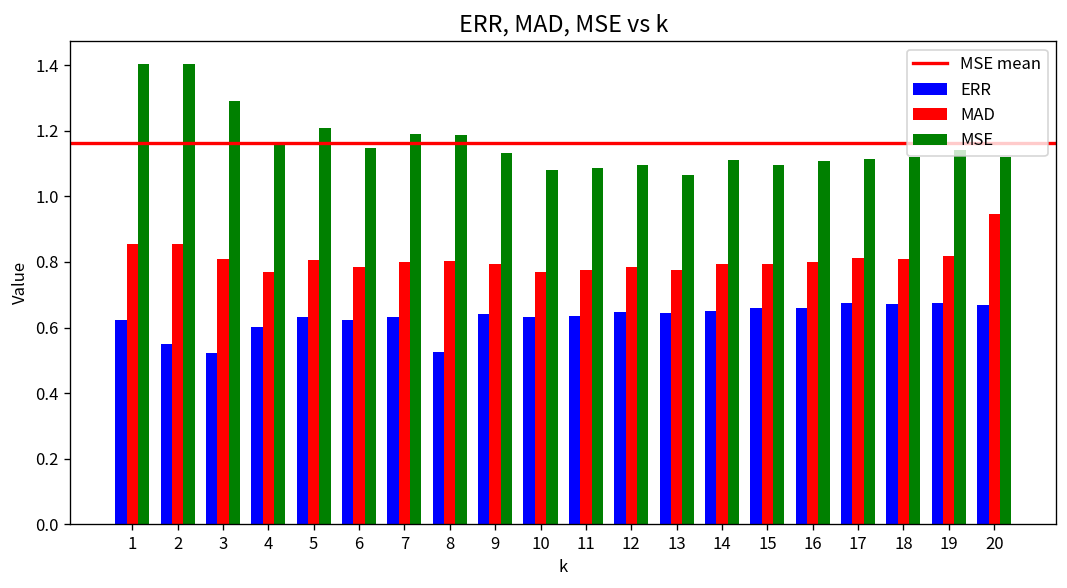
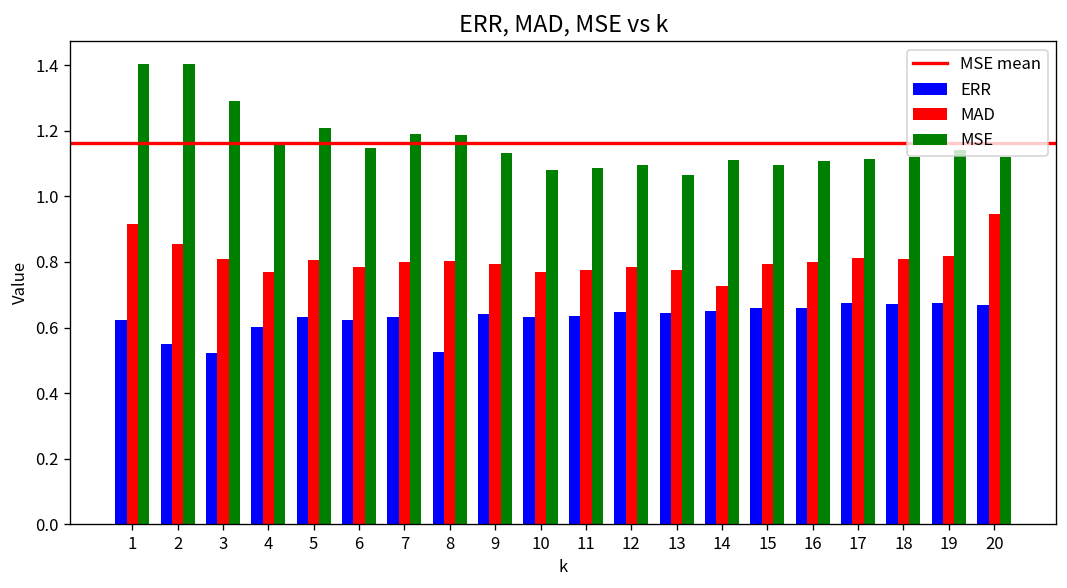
MAD, 1: 0.85 -> 0.91
MAD, 14: 0.79 -> 0.73
